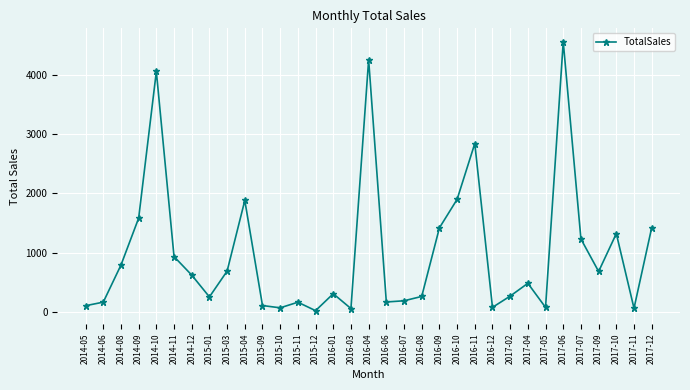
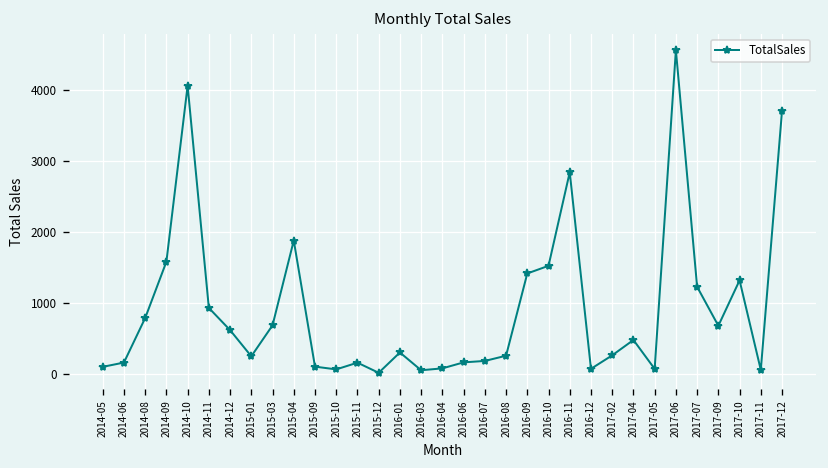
2016-04: 4300 -> 100
2016-10: 1900 -> 1500
2017-12: 1400 -> 3700
